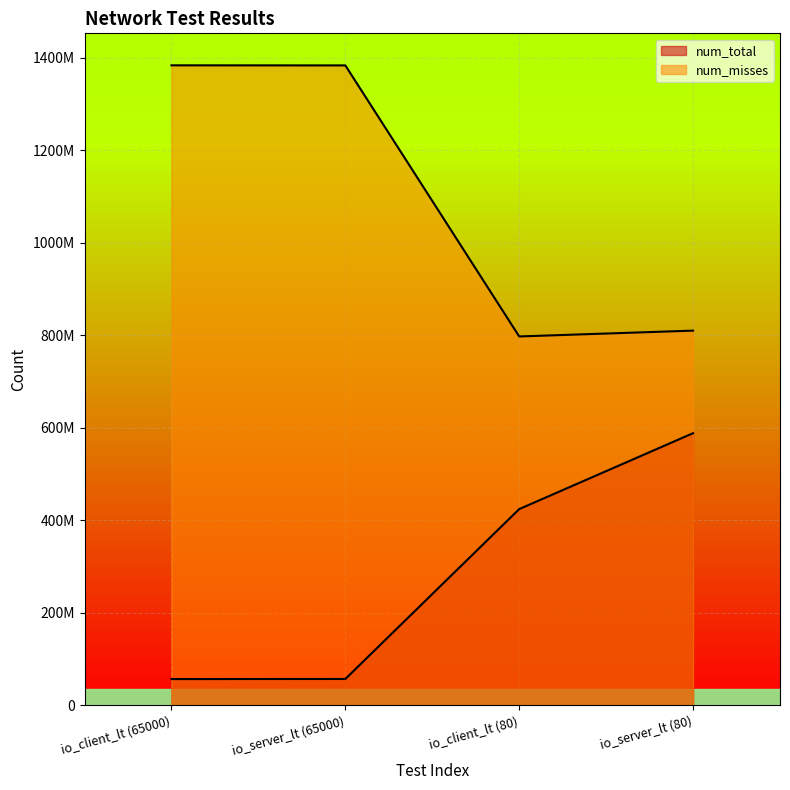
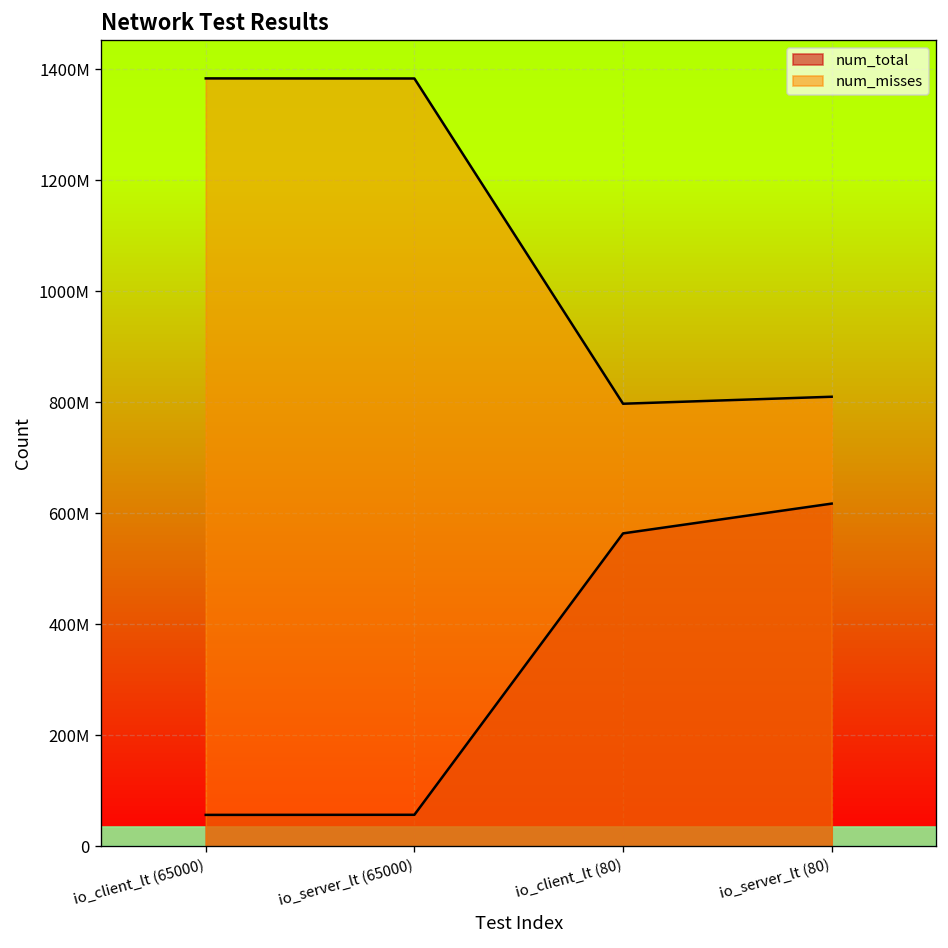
num_total, io_client_lt (80): 420000000 -> 560000000
num_total, io_server_lt (80): 590000000 -> 620000000
